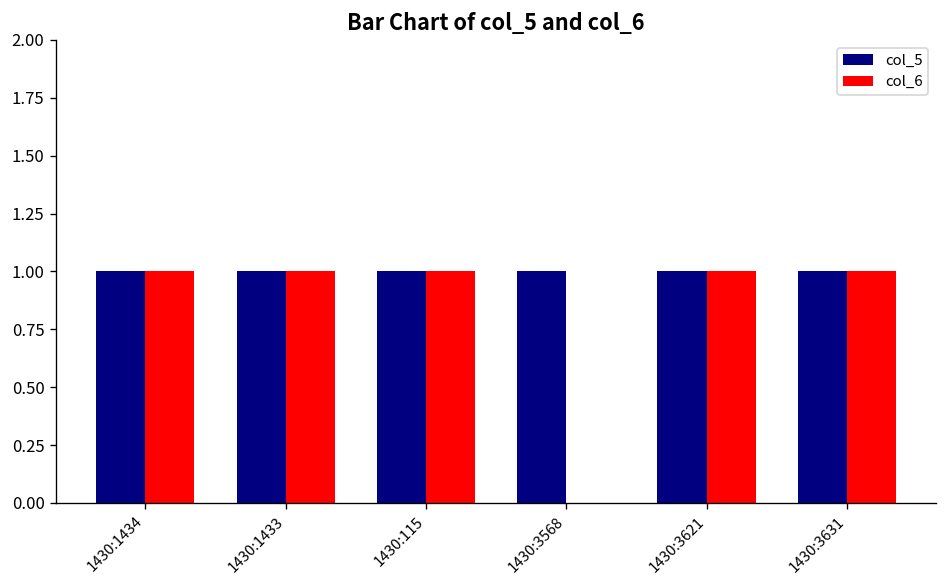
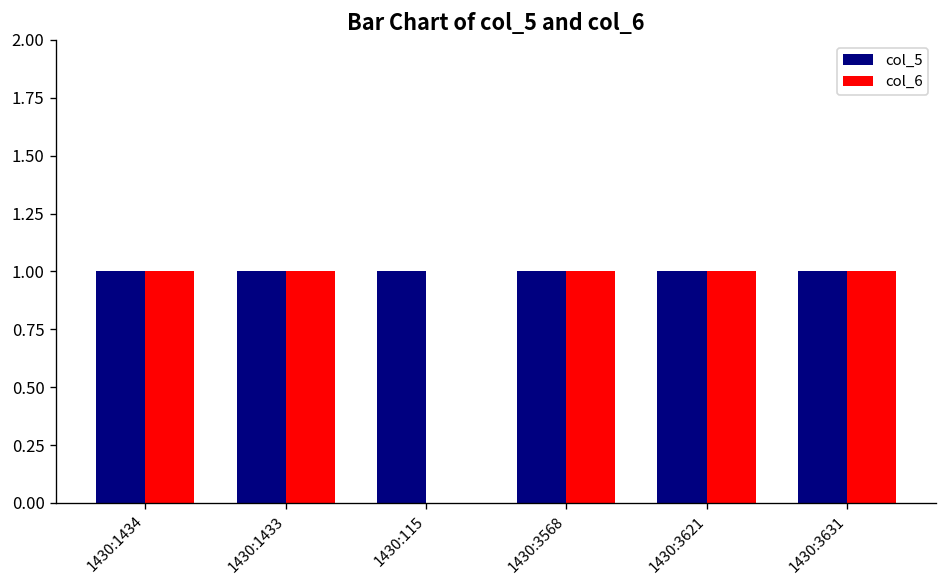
col_6, 1430:115: 1 -> 0
col_6, 1430:3568: 0 -> 1
